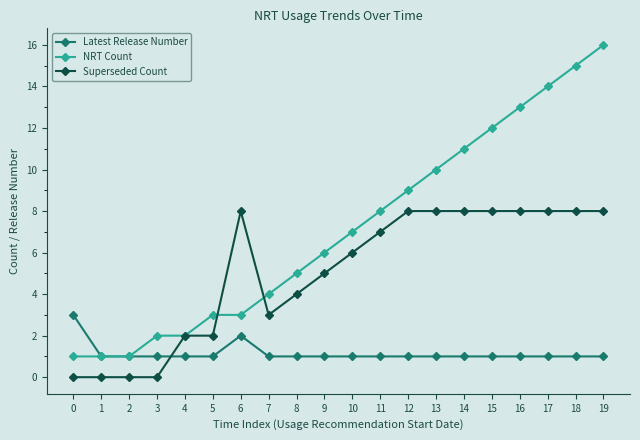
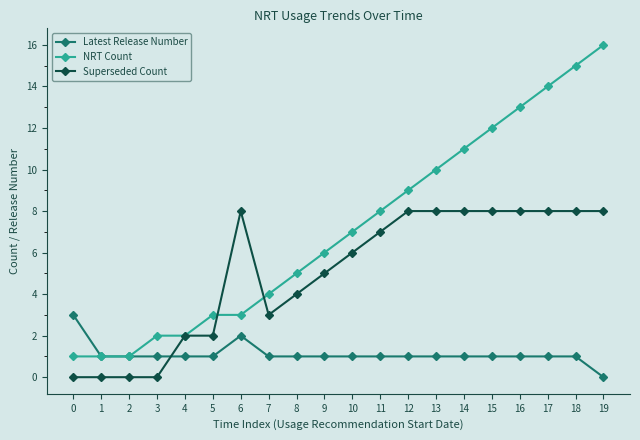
Latest Release Number, 19: 1 -> 0
